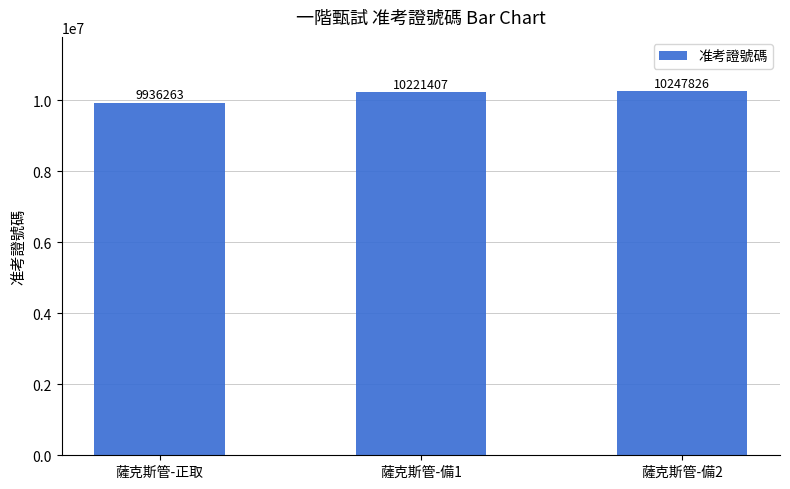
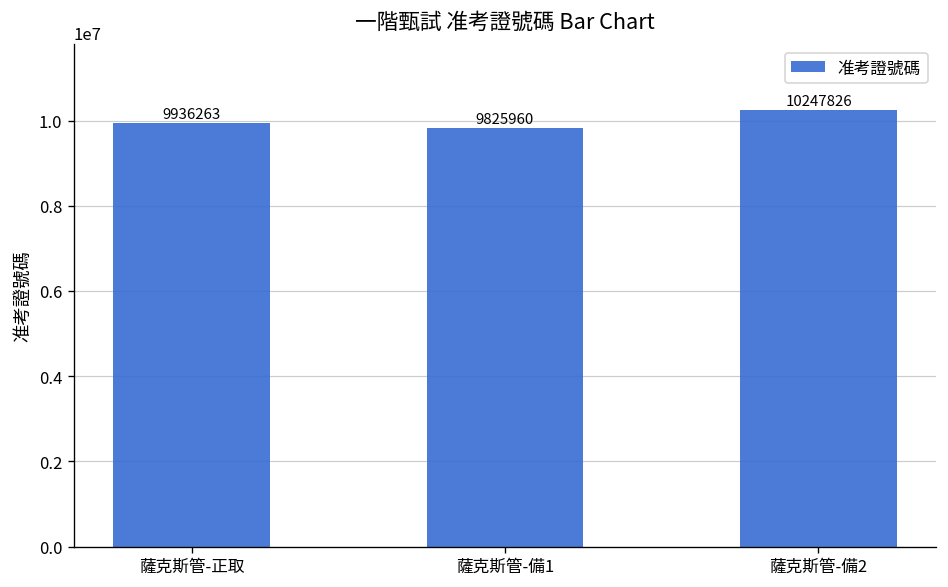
薩克斯管-備1: 10221407 -> 9825960
